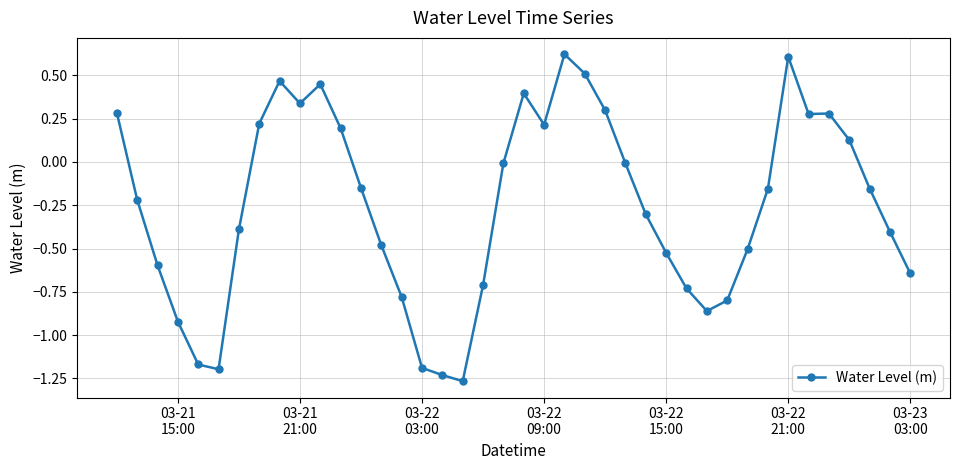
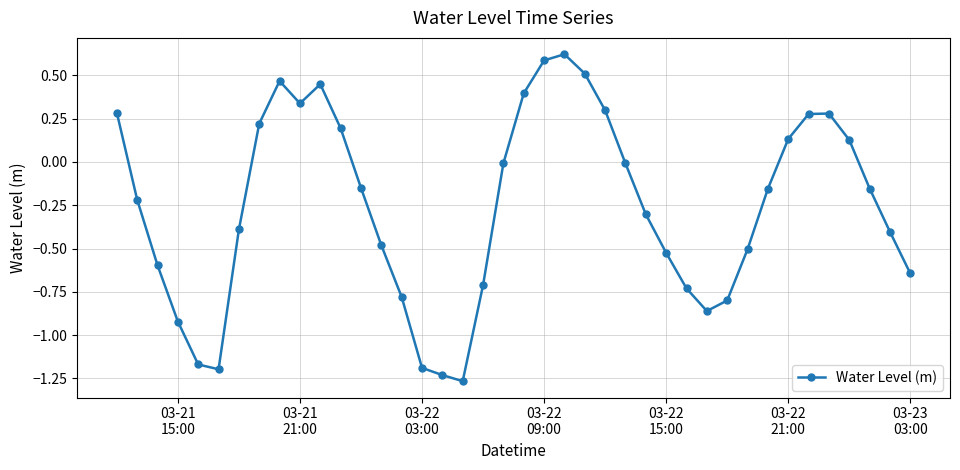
03-22 09:00: 0.21 -> 0.59
03-22 21:00: 0.61 -> 0.13
